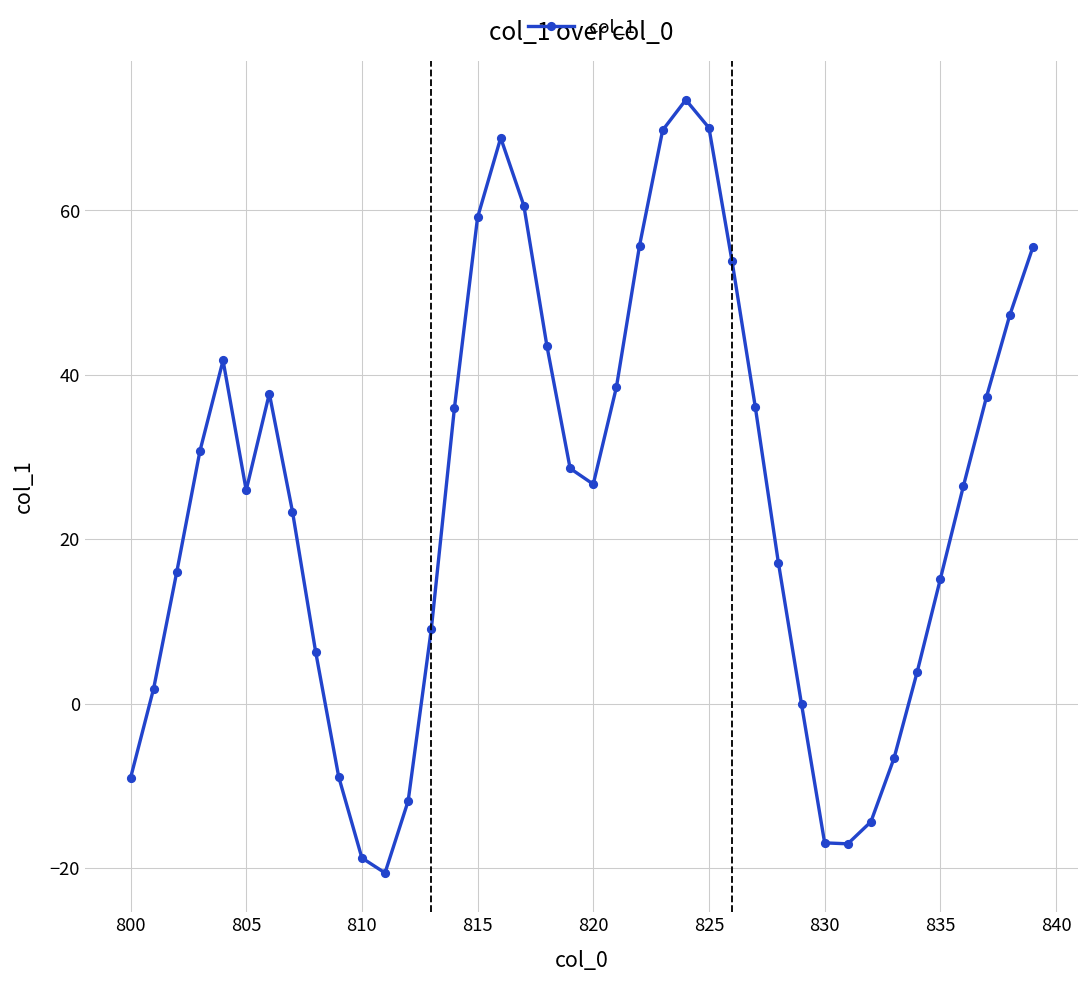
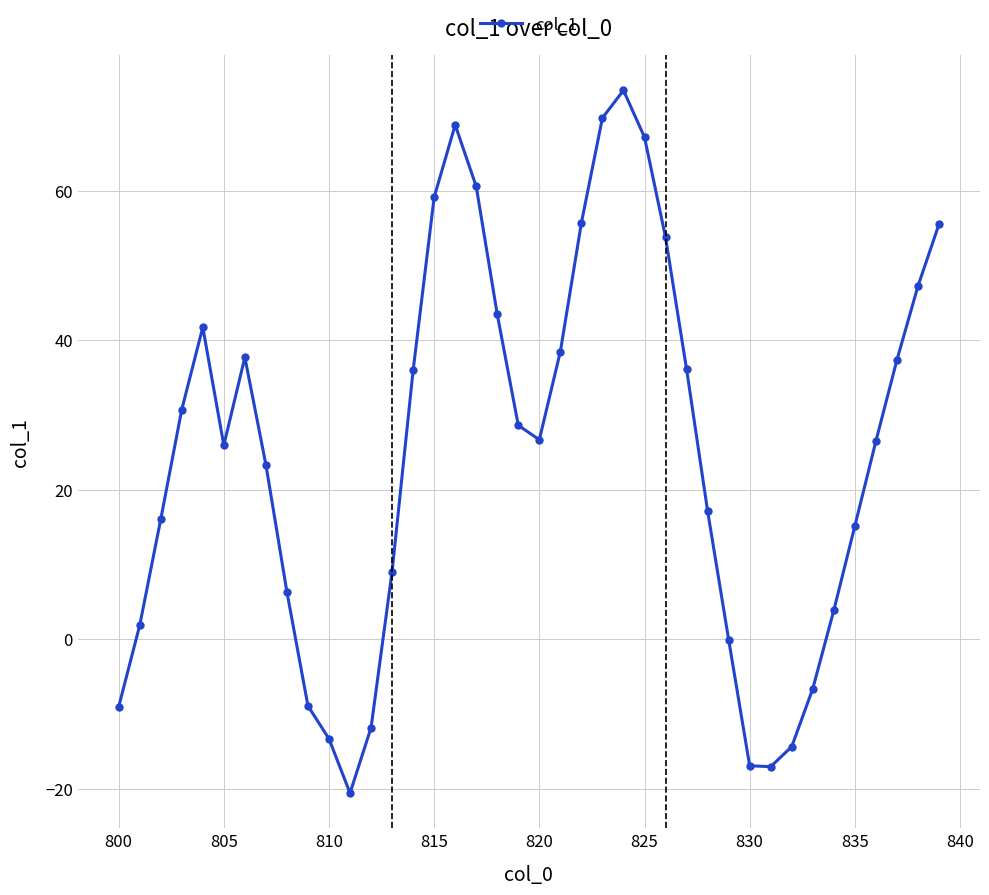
810: -19 -> -13
825: 70 -> 67
